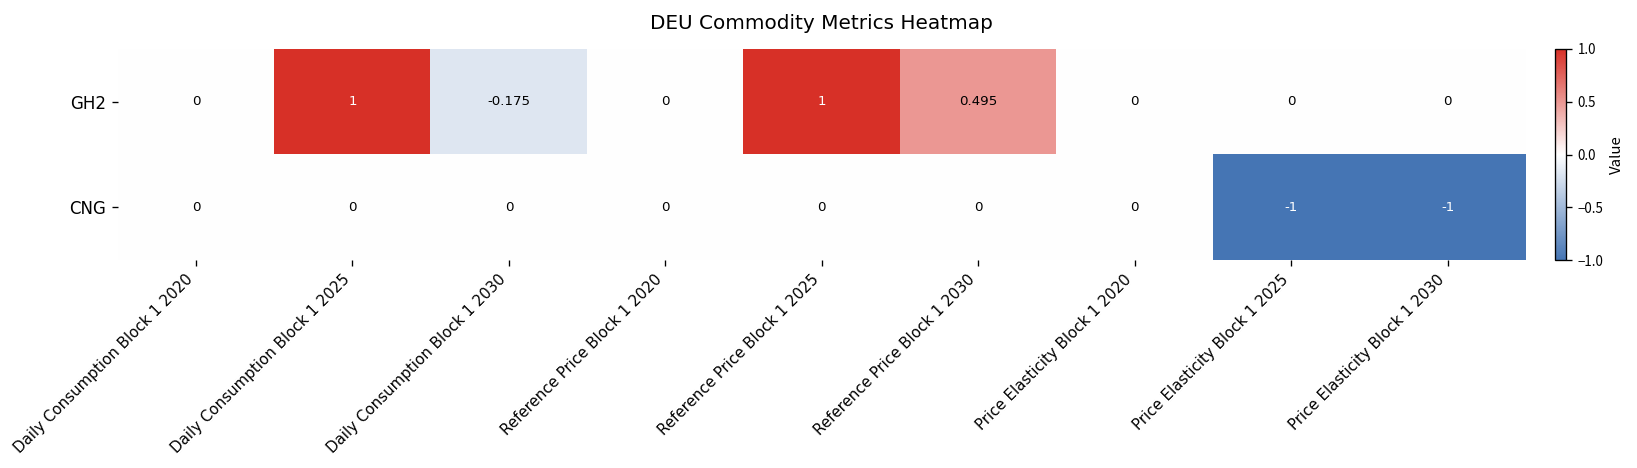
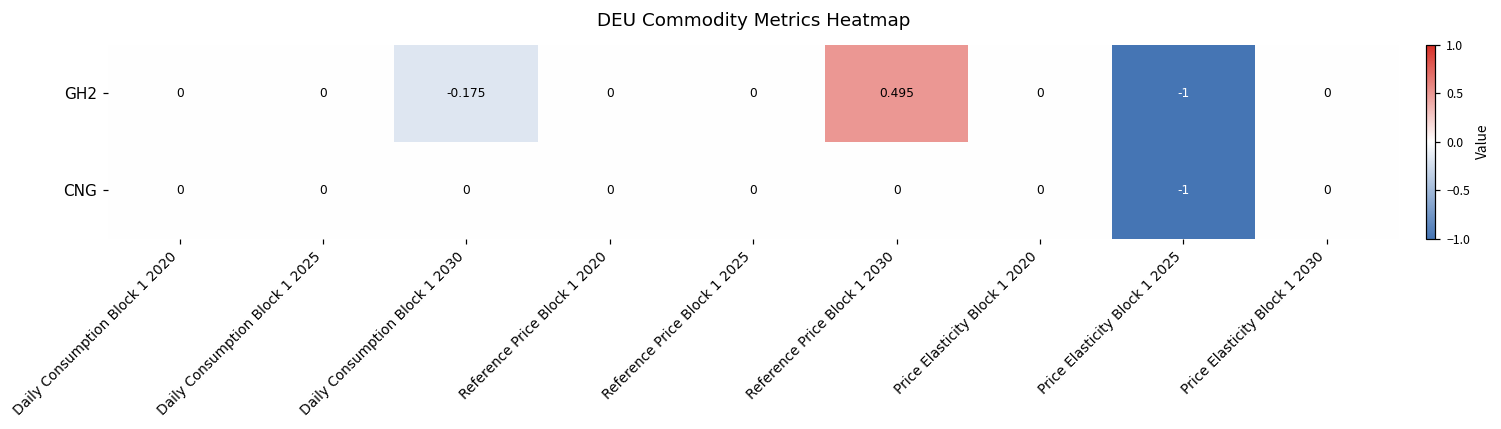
GH2, Daily Consumption Block 1 2025: 1 -> 0
GH2, Reference Price Block 1 2025: 1 -> 0
GH2, Price Elasticity Block 1 2025: 0 -> -1
CNG, Price Elasticity Block 1 2030: -1 -> 0
